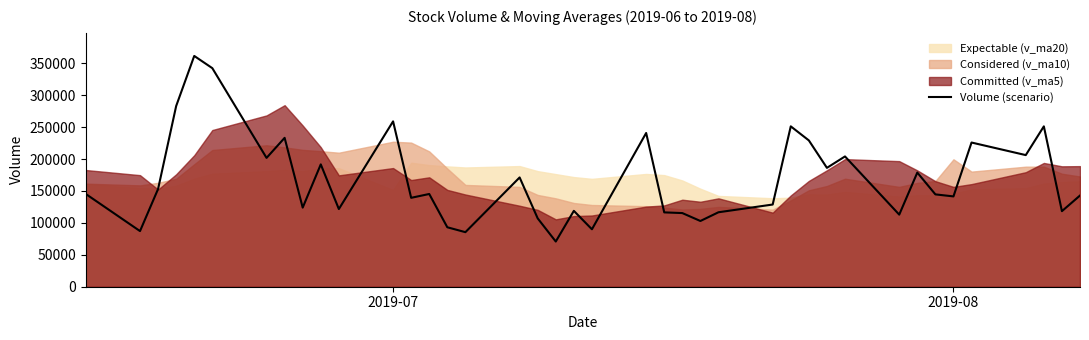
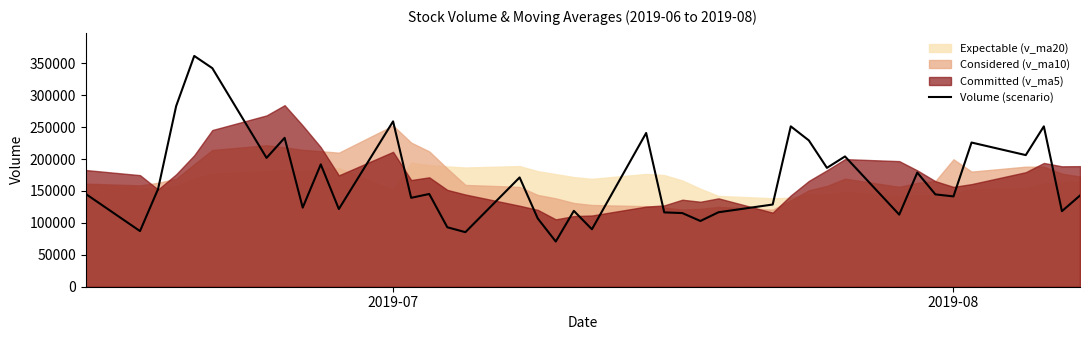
Considered (v_ma10), 2019-07: 230000 -> 250000
Committed (v_ma5), 2019-07: 190000 -> 210000
